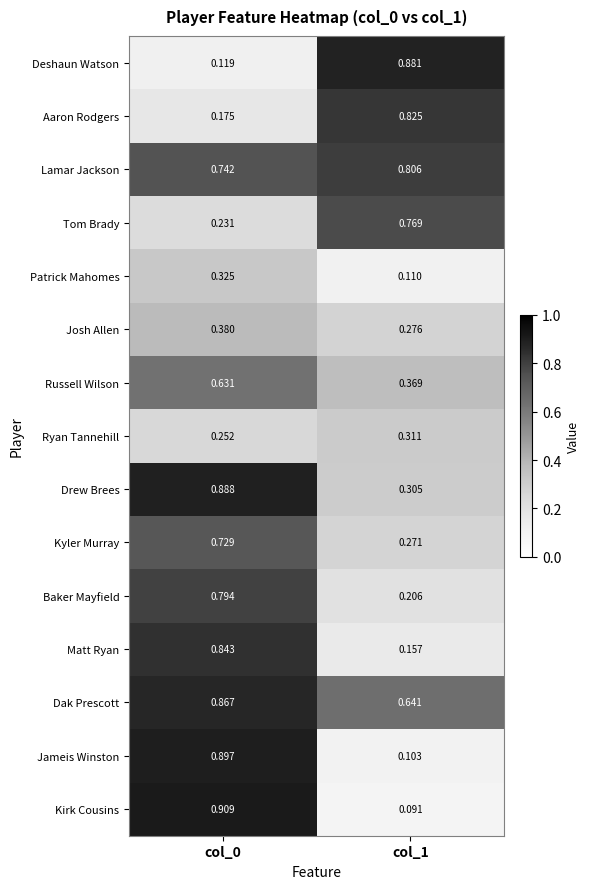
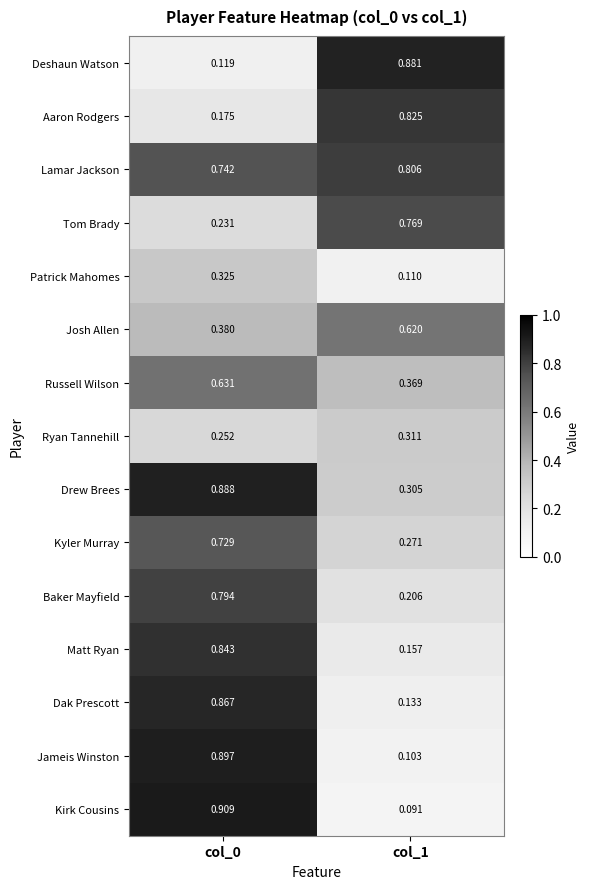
Josh Allen, col_1: 0.276 -> 0.620
Dak Prescott, col_1: 0.641 -> 0.133
